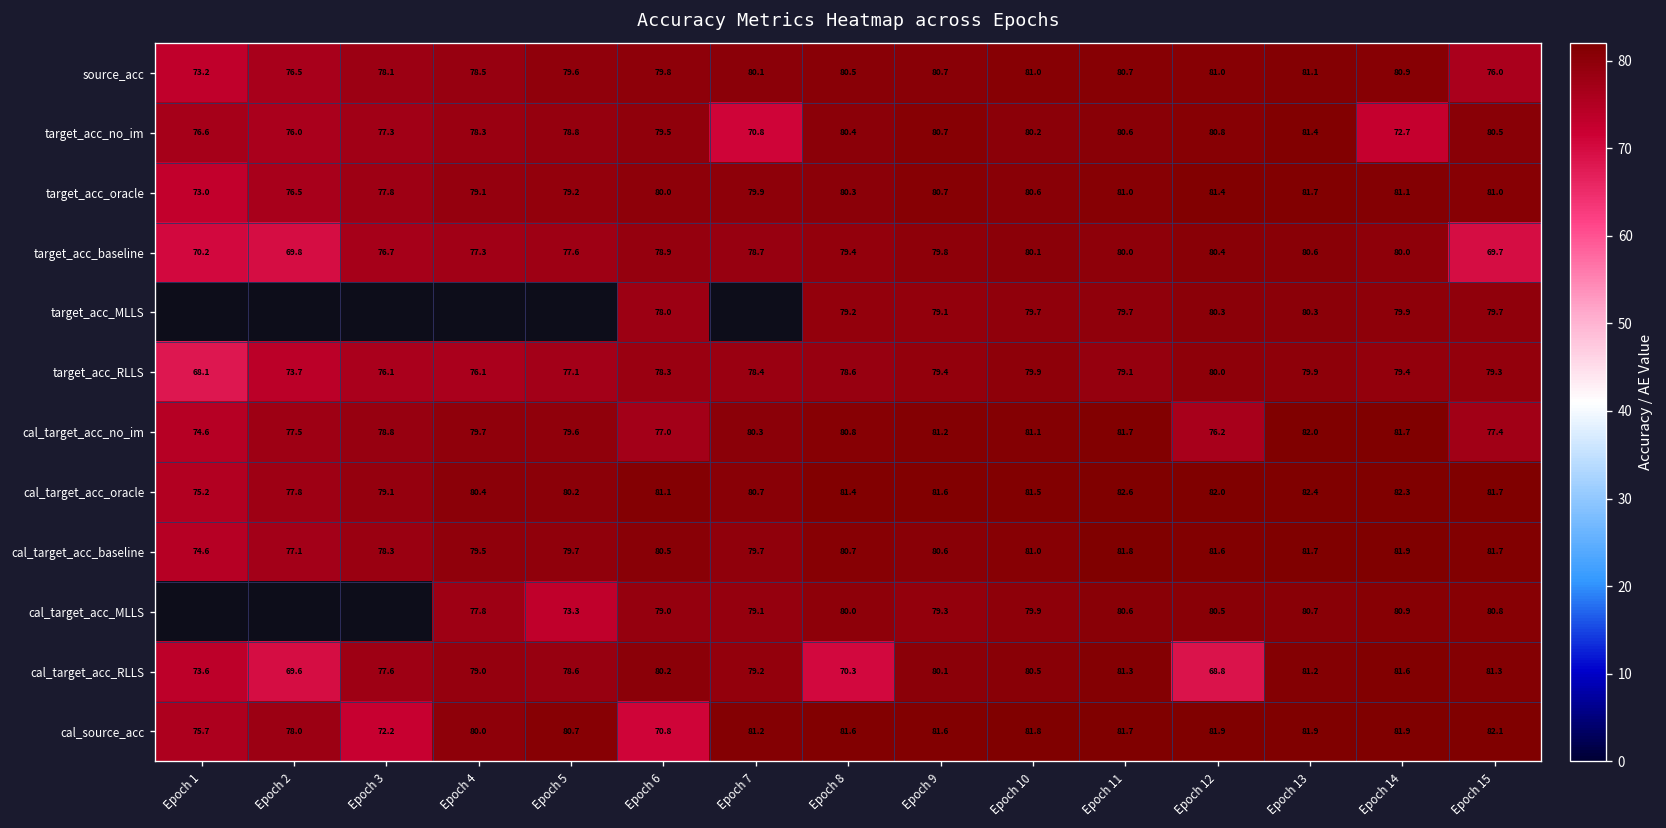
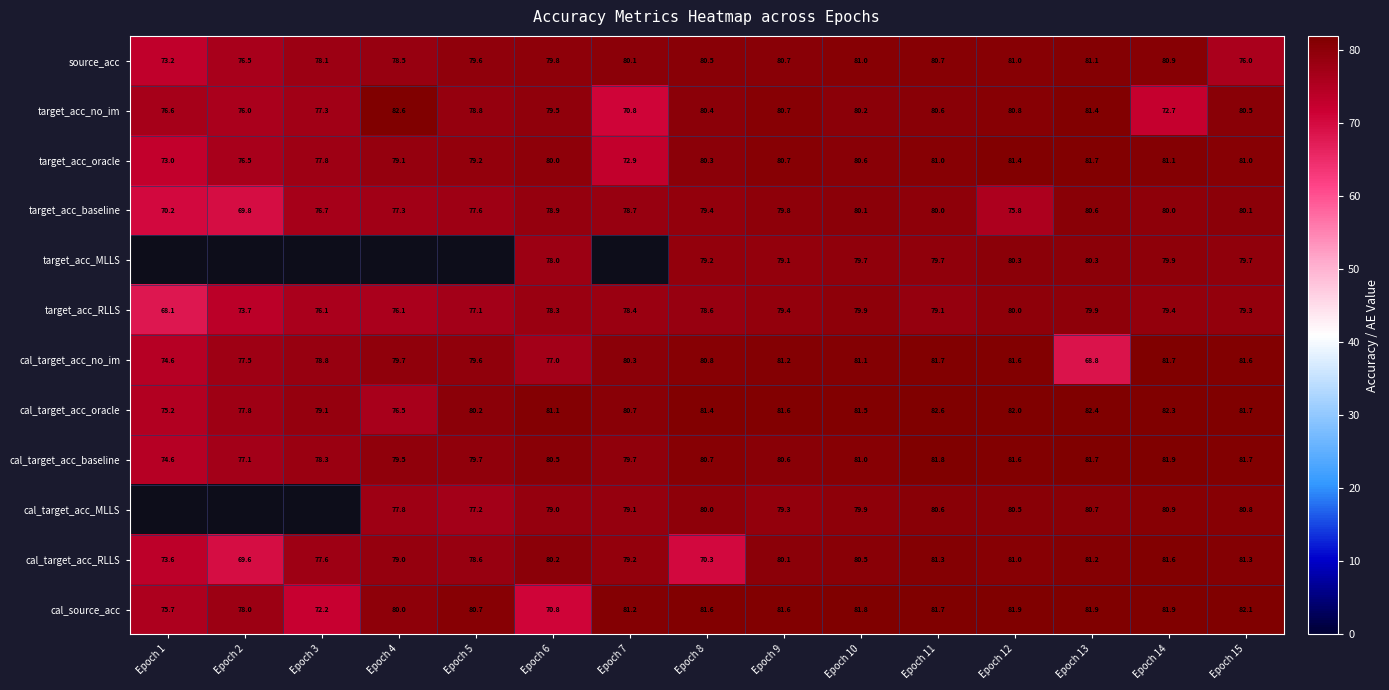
target_acc_no_im, Epoch 4: 78.3 -> 82.6
target_acc_oracle, Epoch 7: 79.9 -> 72.9
target_acc_baseline, Epoch 12: 80.4 -> 75.8
target_acc_baseline, Epoch 15: 69.7 -> 80.1
cal_target_acc_no_im, Epoch 12: 76.2 -> 81.6
cal_target_acc_no_im, Epoch 13: 82.0 -> 68.8
cal_target_acc_no_im, Epoch 15: 77.4 -> 81.6
cal_target_acc_oracle, Epoch 4: 80.4 -> 76.5
cal_target_acc_MLLS, Epoch 5: 73.3 -> 77.2
cal_target_acc_RLLS, Epoch 12: 68.8 -> 81.0
